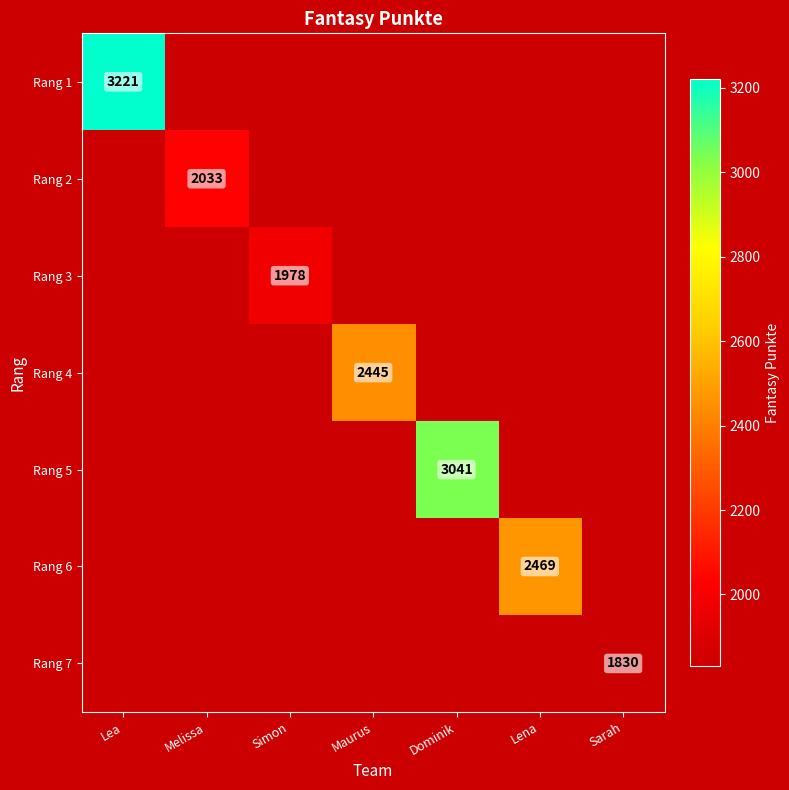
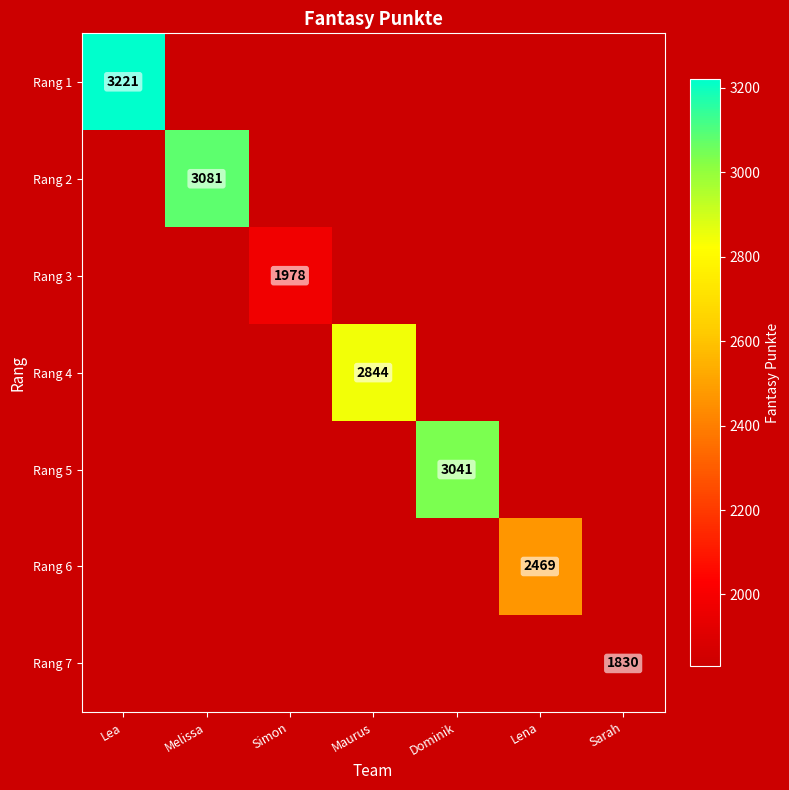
Rang 2, Melissa: 2033 -> 3081
Rang 4, Maurus: 2445 -> 2844
